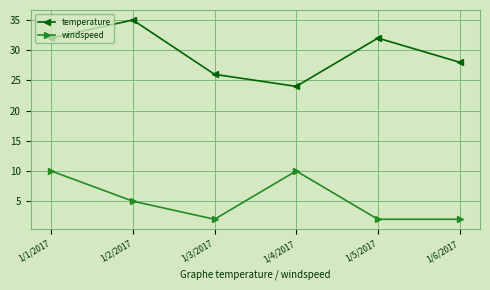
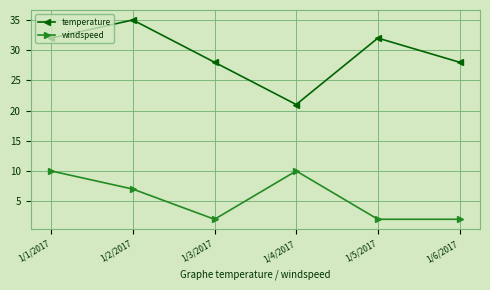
windspeed, 1/2/2017: 5 -> 7
temperature, 1/3/2017: 26 -> 28
temperature, 1/4/2017: 24 -> 21
